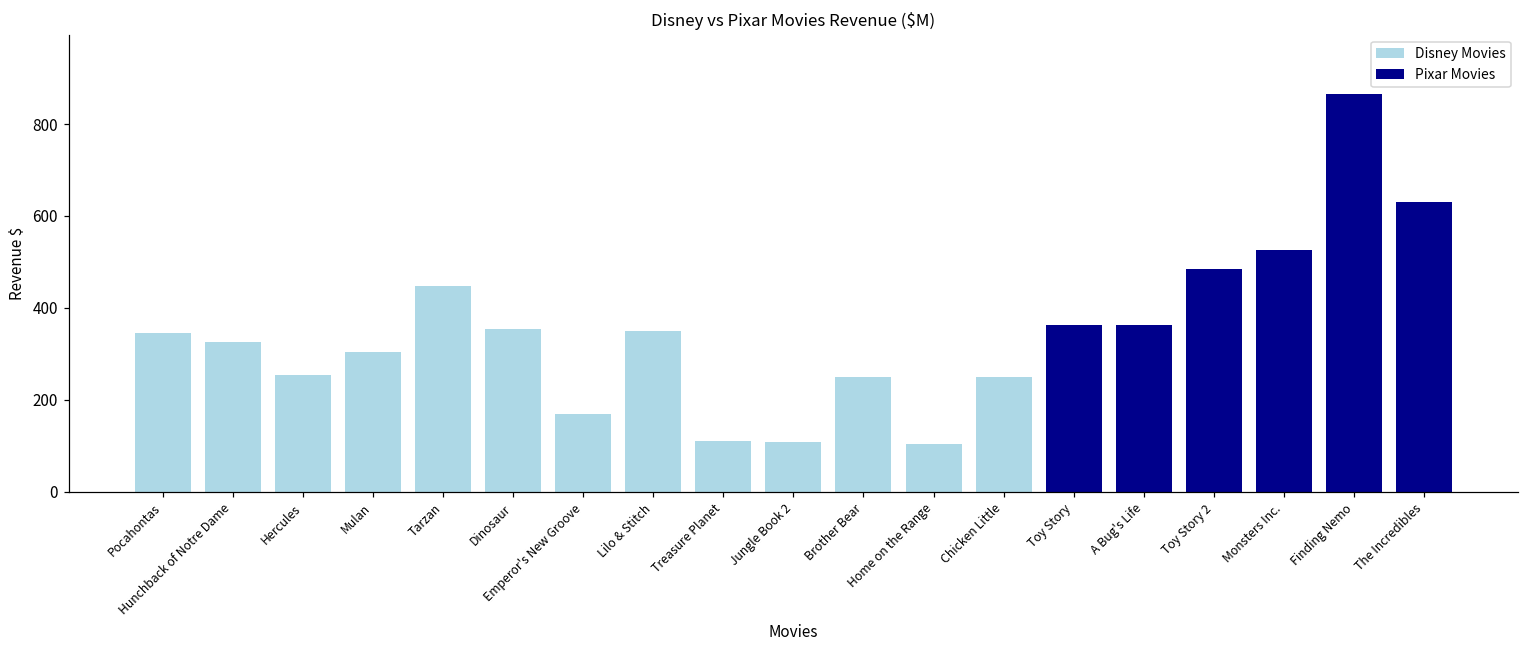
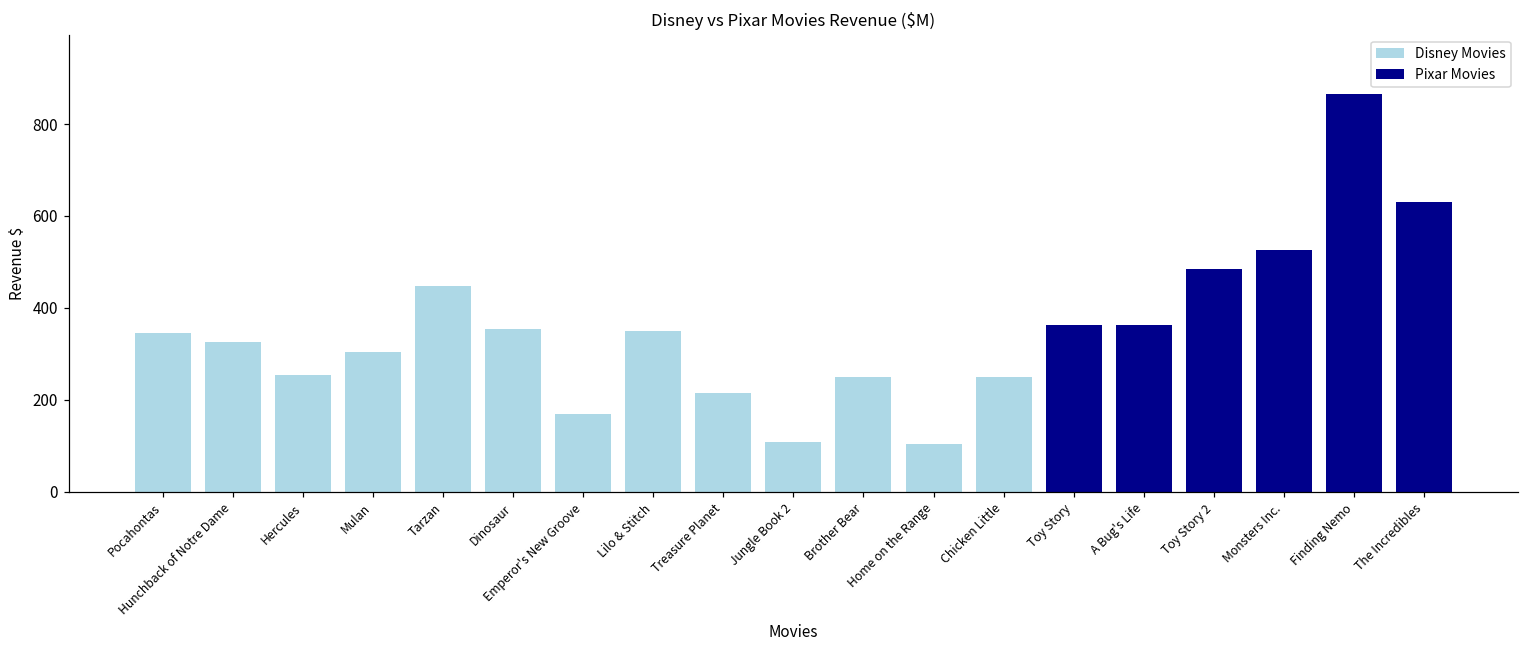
Disney Movies, Treasure Planet: 110 -> 220
